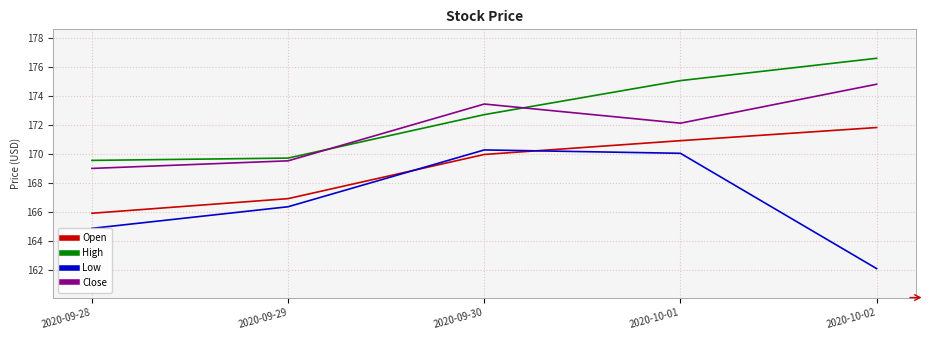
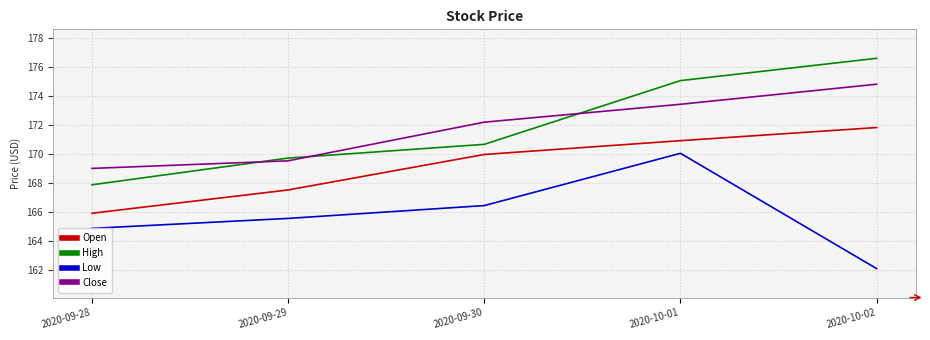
High, 2020-09-28: 169.5 -> 167.9
Open, 2020-09-29: 166.9 -> 167.5
Low, 2020-09-29: 166.3 -> 165.5
High, 2020-09-30: 172.7 -> 170.6
Low, 2020-09-30: 170.3 -> 166.4
Close, 2020-09-30: 173.4 -> 172.2
Close, 2020-10-01: 172.1 -> 173.4
